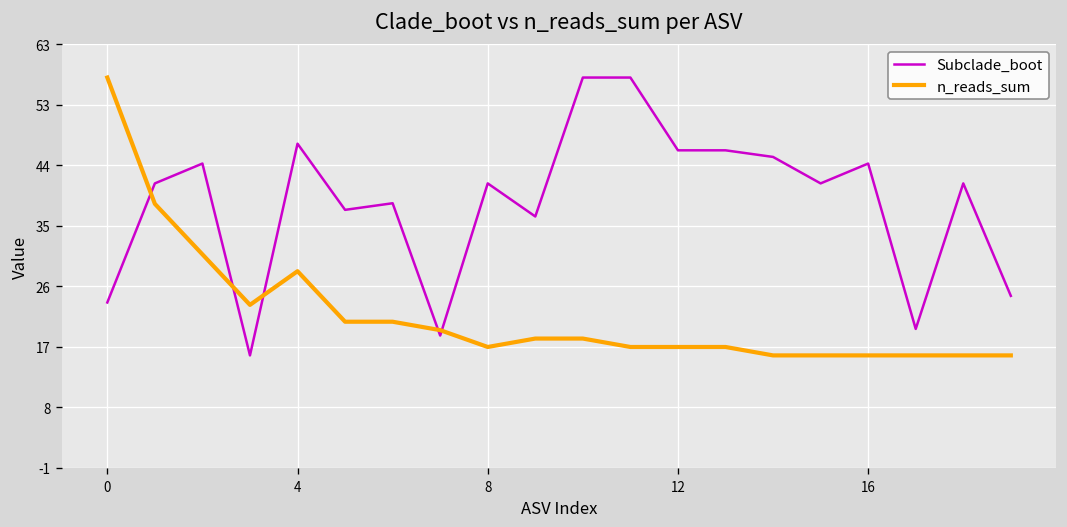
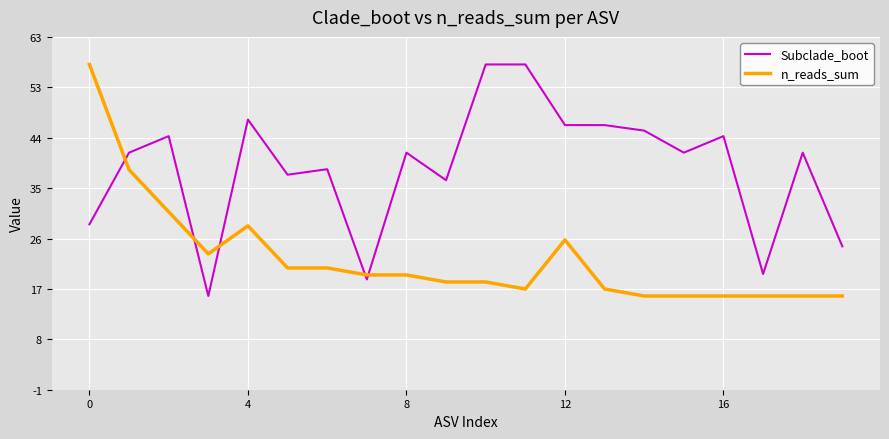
Subclade_boot, 0: 24 -> 29
n_reads_sum, 8: 17 -> 20
n_reads_sum, 12: 17 -> 26
